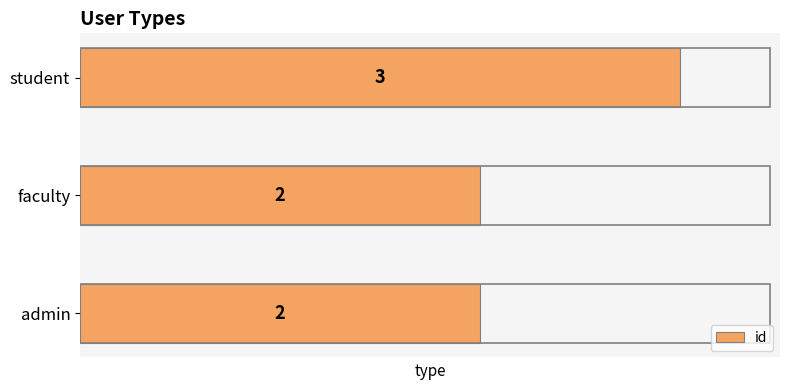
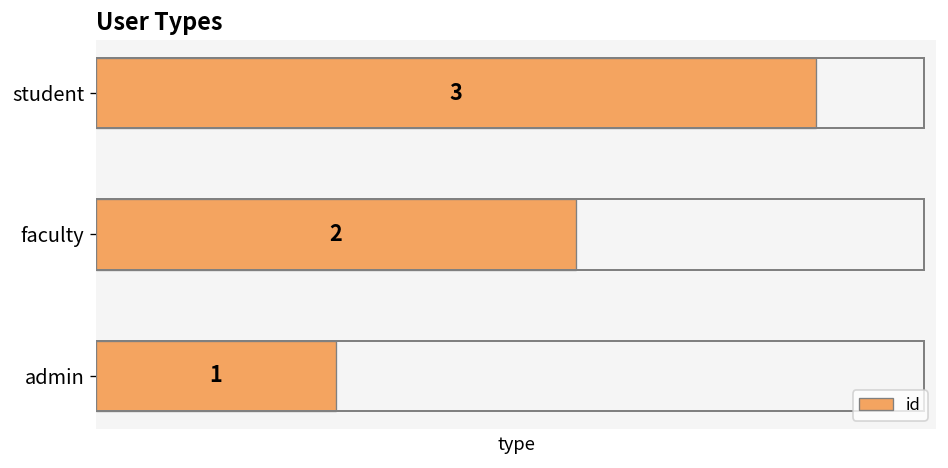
admin: 2 -> 1
